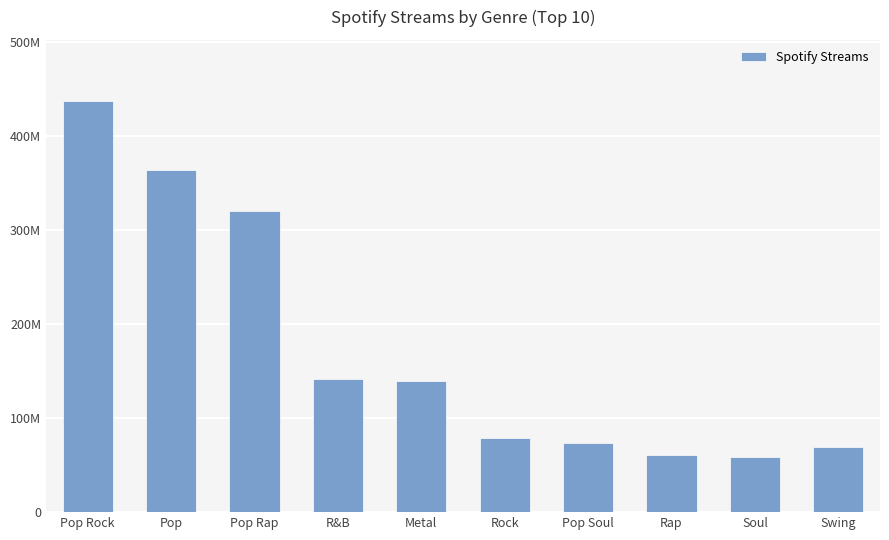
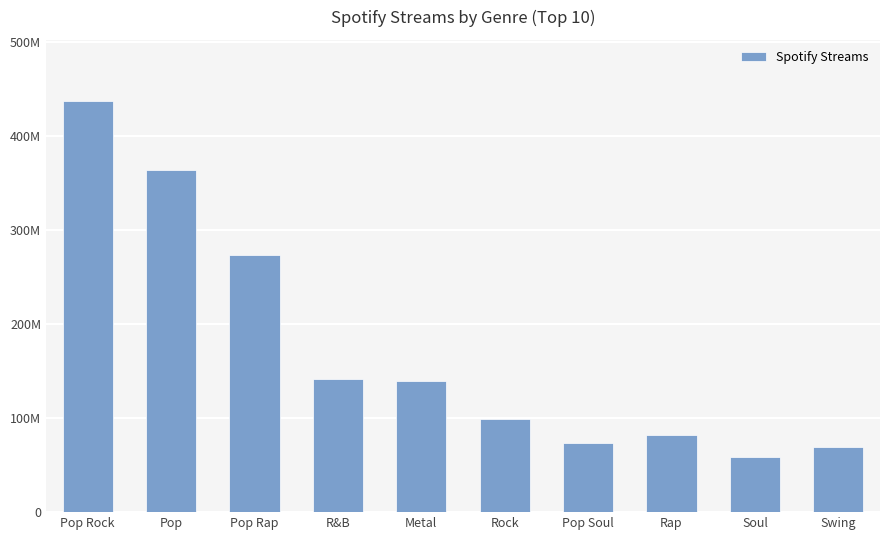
Pop Rap: 320000000 -> 270000000
Rock: 80000000 -> 100000000
Rap: 60000000 -> 80000000
